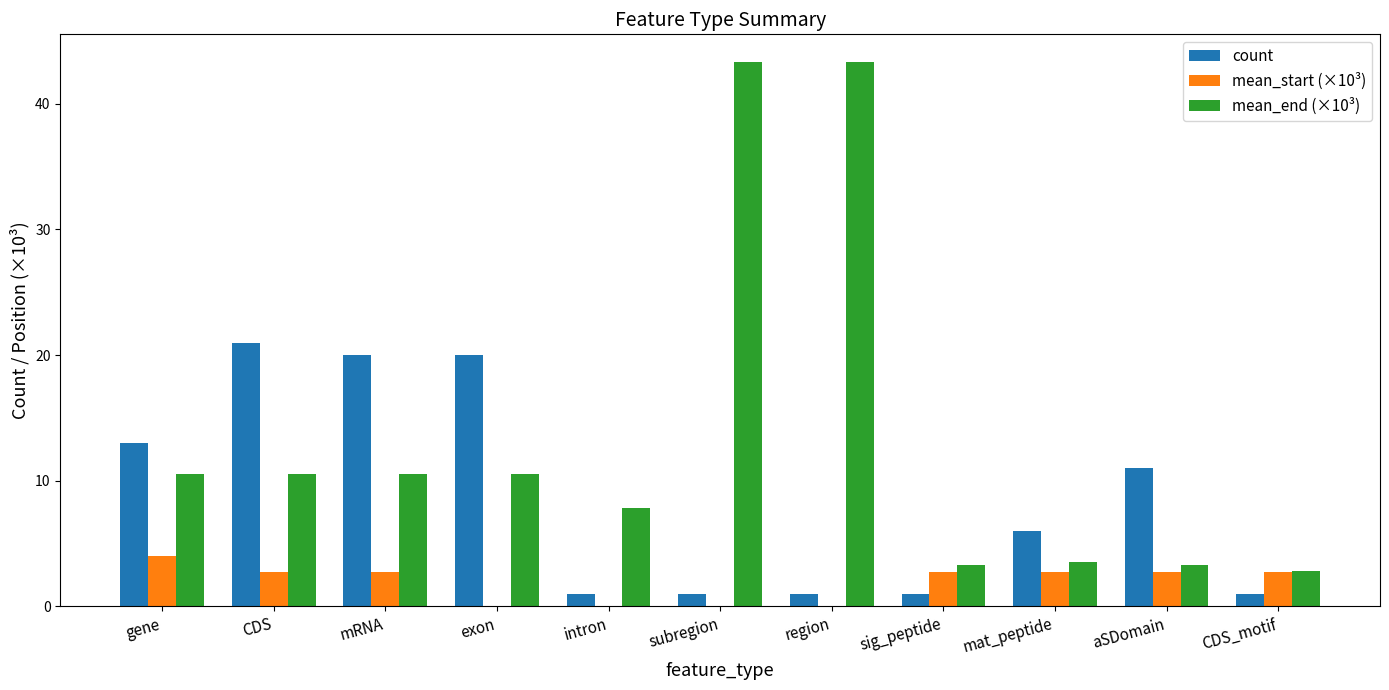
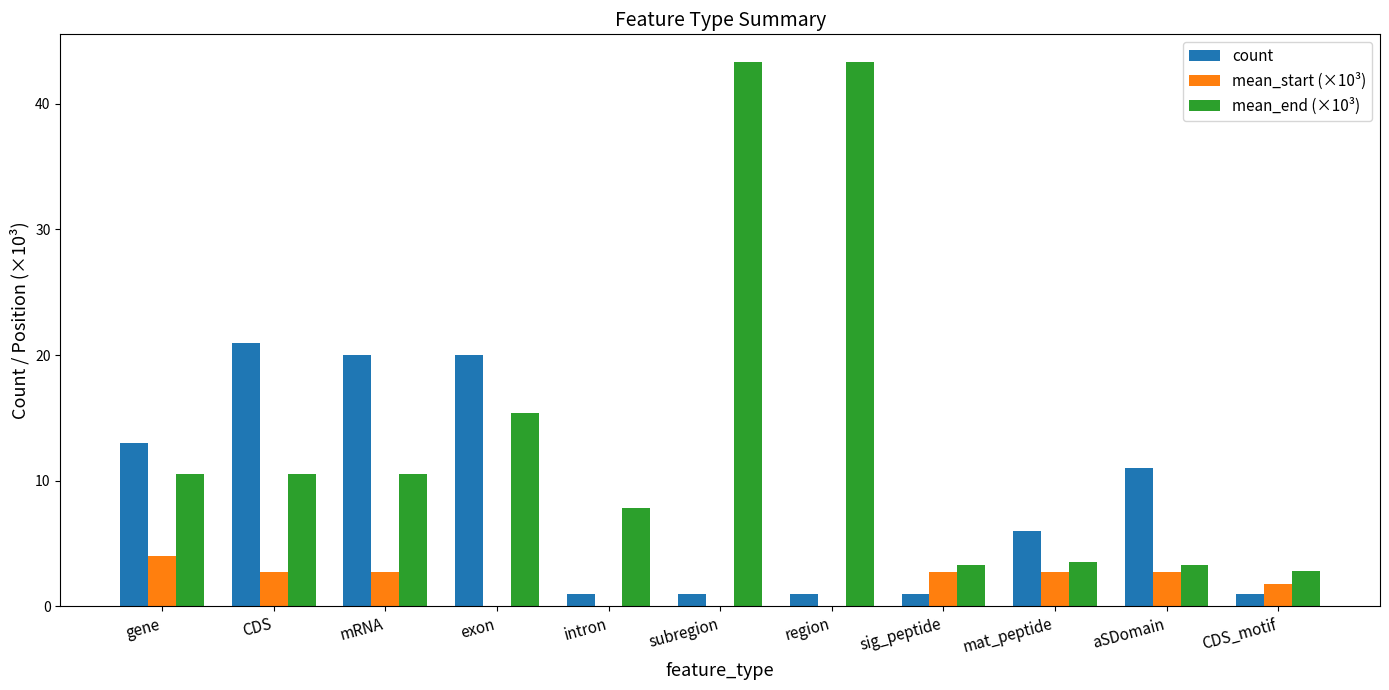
mean_end (×10³), exon: 10.5 -> 15.4
mean_start (×10³), CDS_motif: 2.7 -> 1.8
